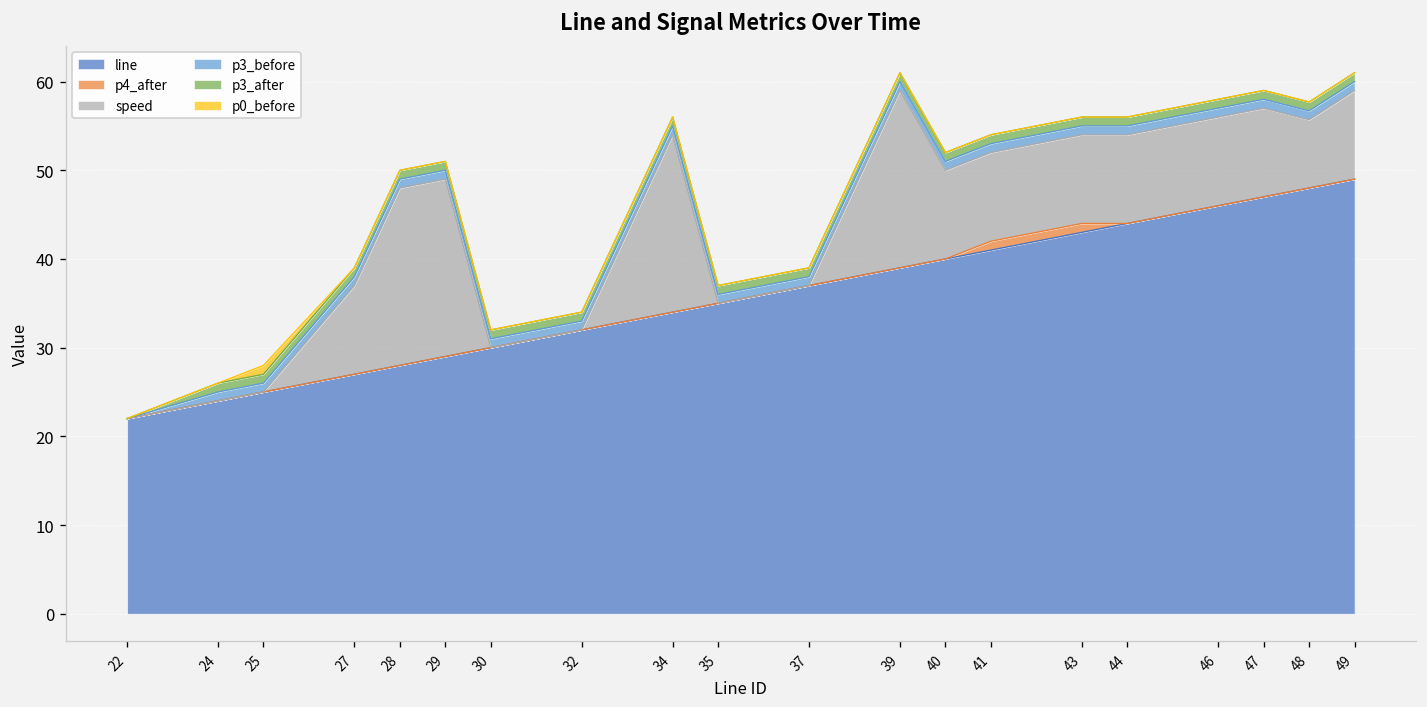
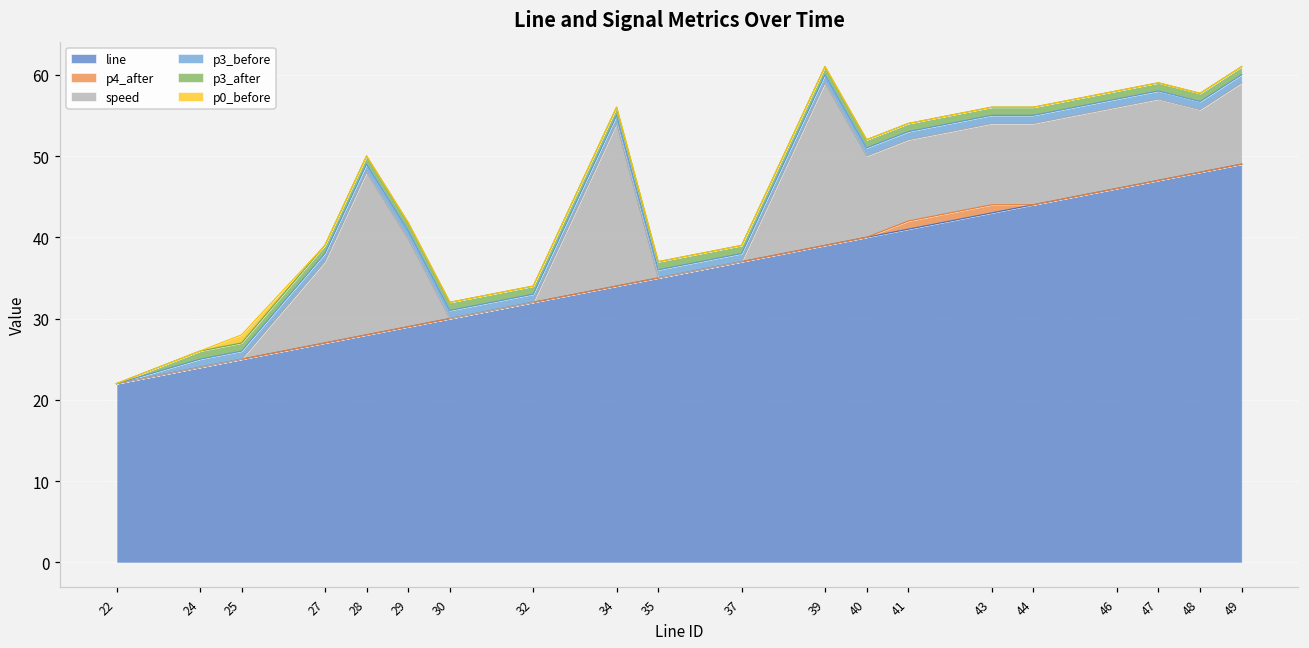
speed, 29: 20 -> 11
